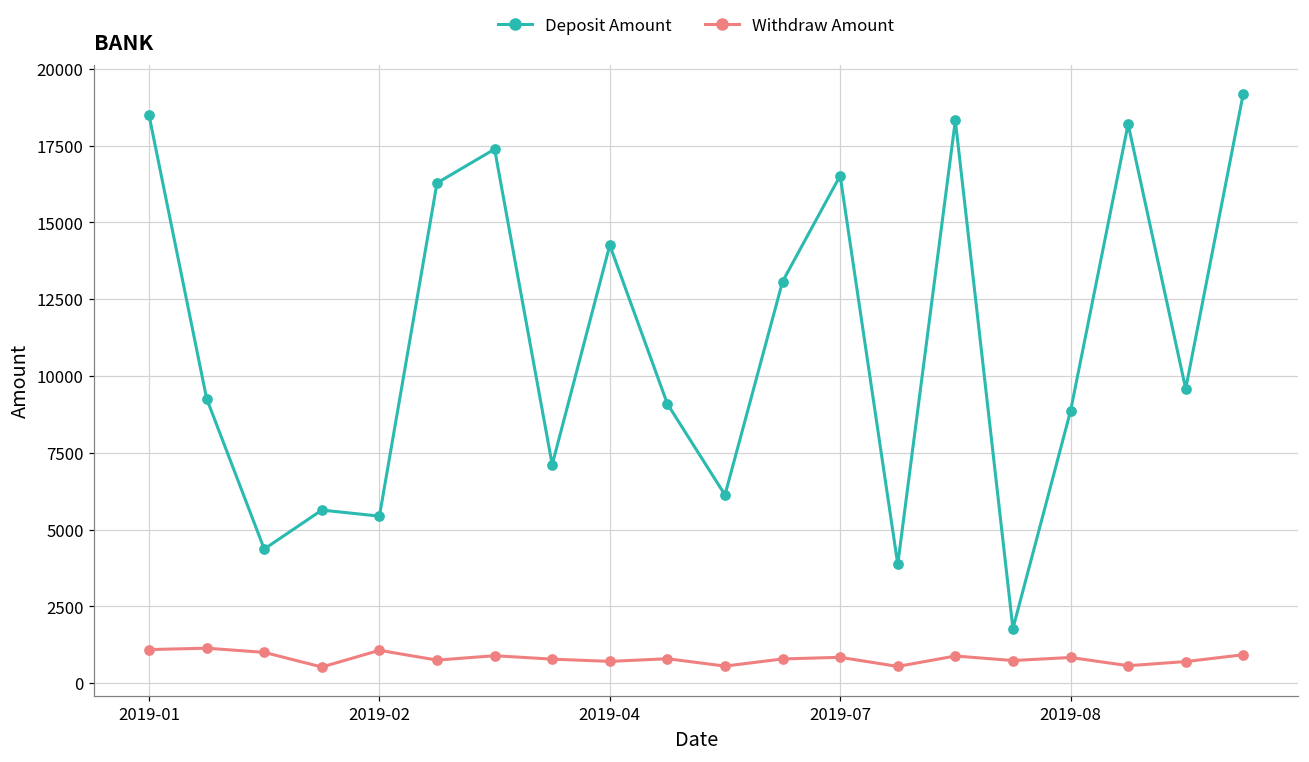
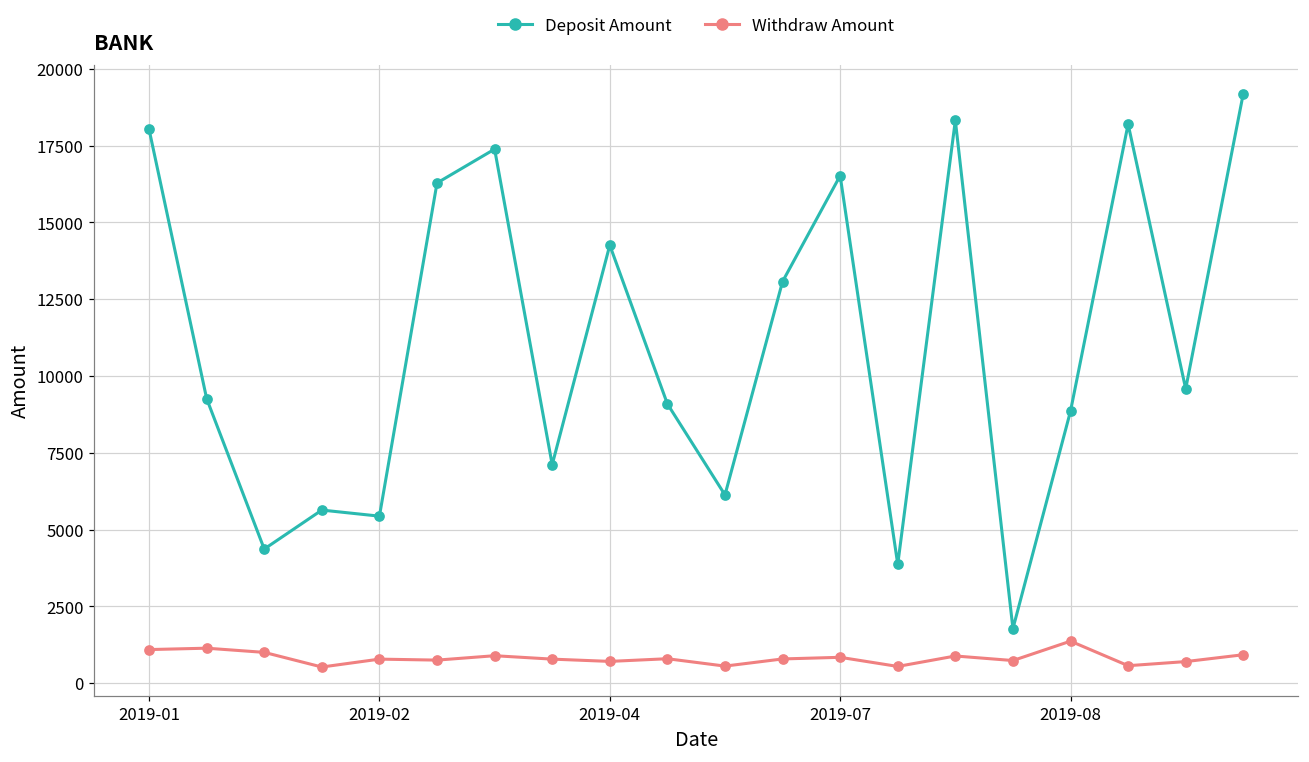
Deposit Amount, 2019-01: 18500 -> 18000
Withdraw Amount, 2019-02: 1100 -> 800
Withdraw Amount, 2019-08: 800 -> 1400
